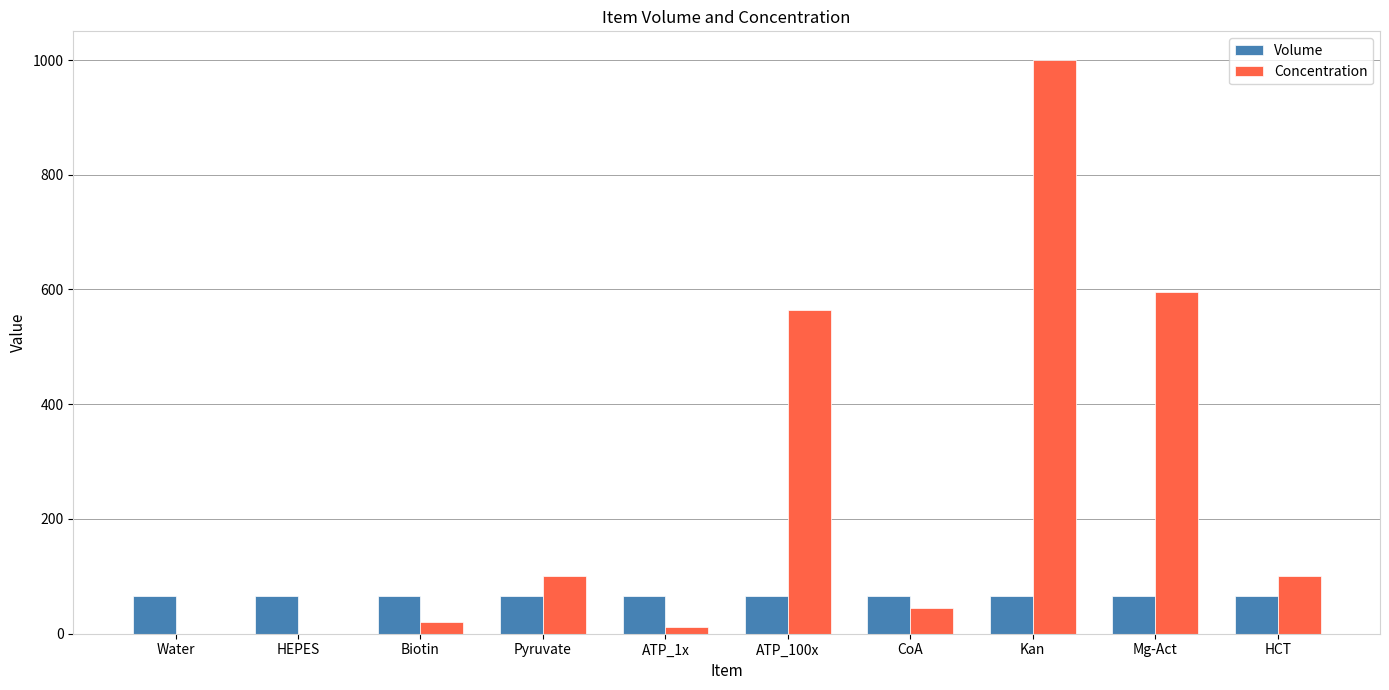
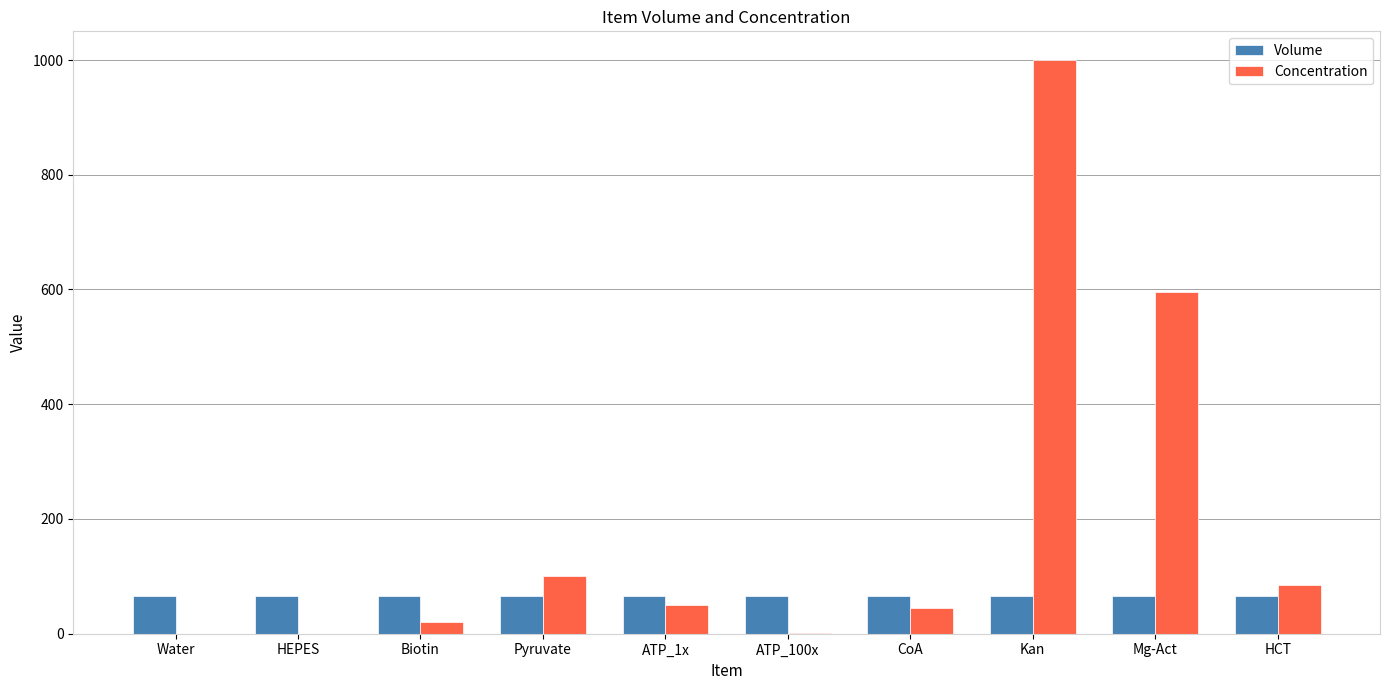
Concentration, ATP_1x: 10 -> 50
Concentration, ATP_100x: 560 -> 0
Concentration, HCT: 100 -> 90
